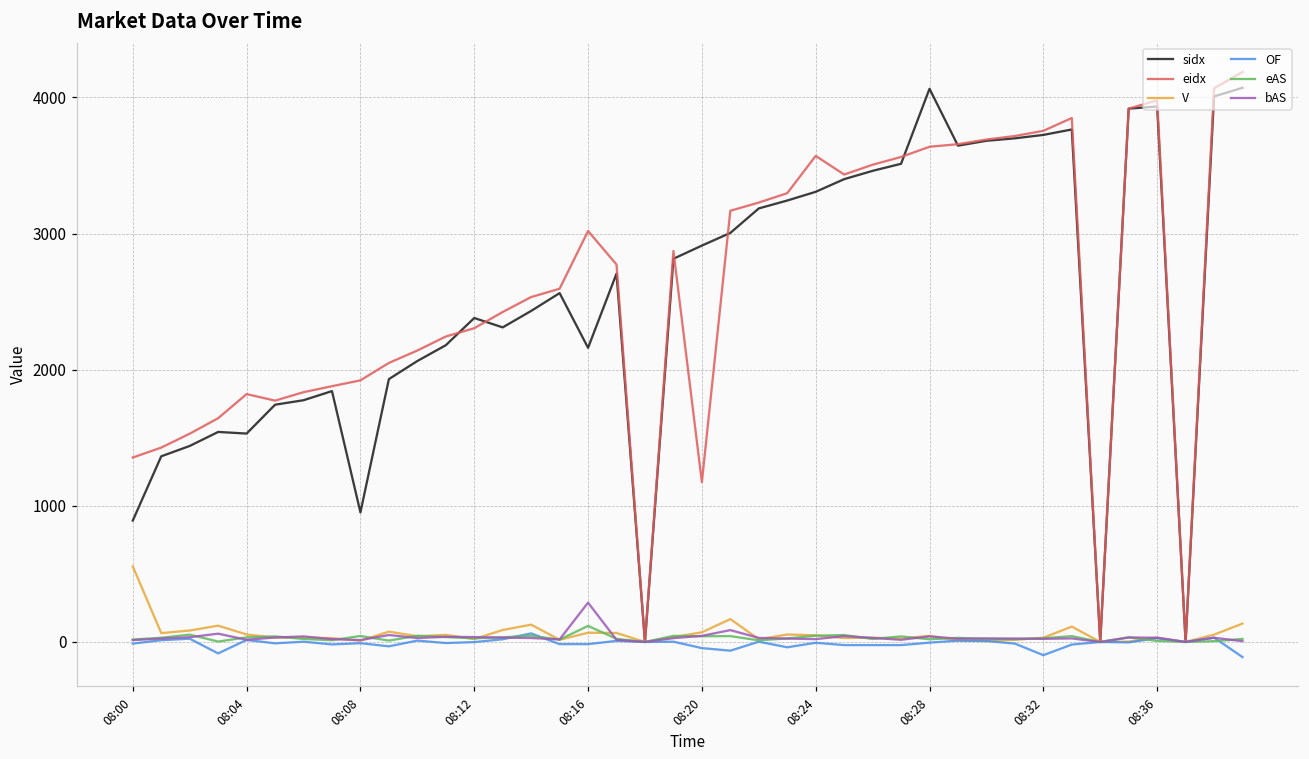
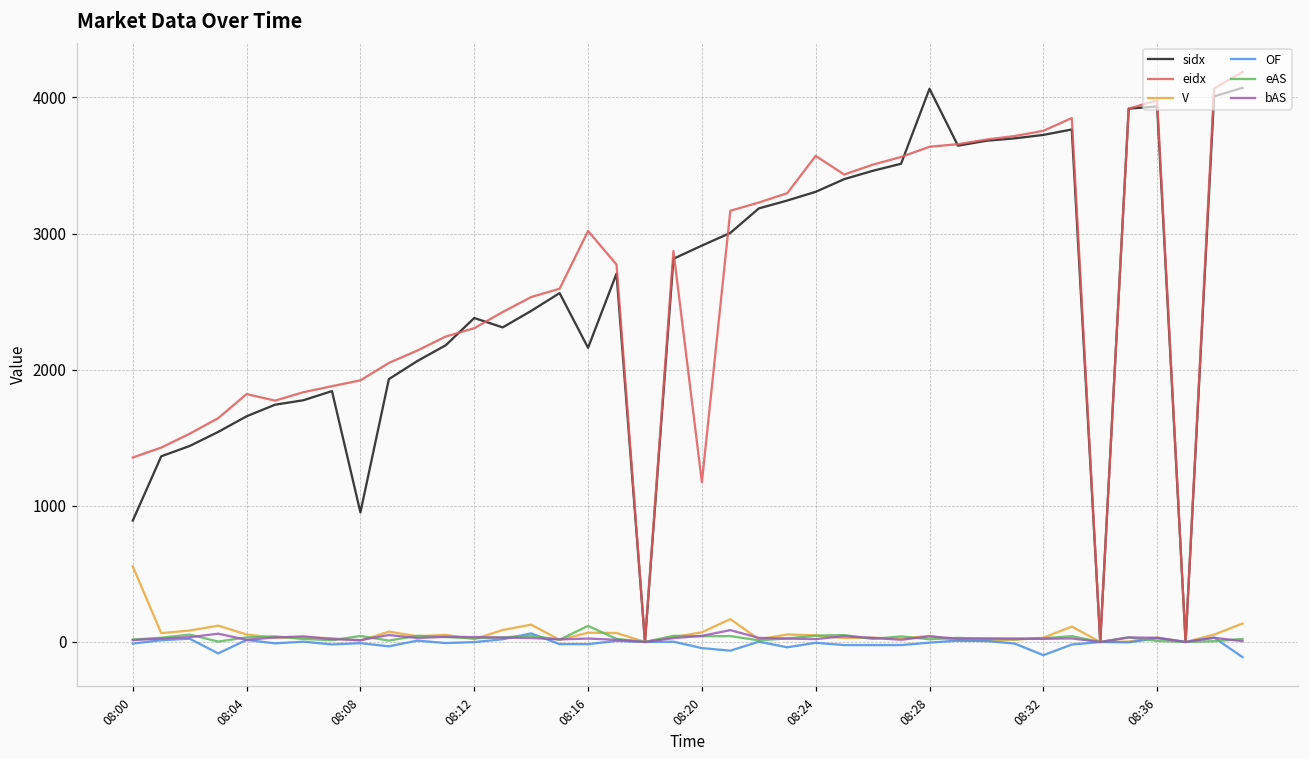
sidx, 08:04: 1530 -> 1660
bAS, 08:16: 290 -> 30
